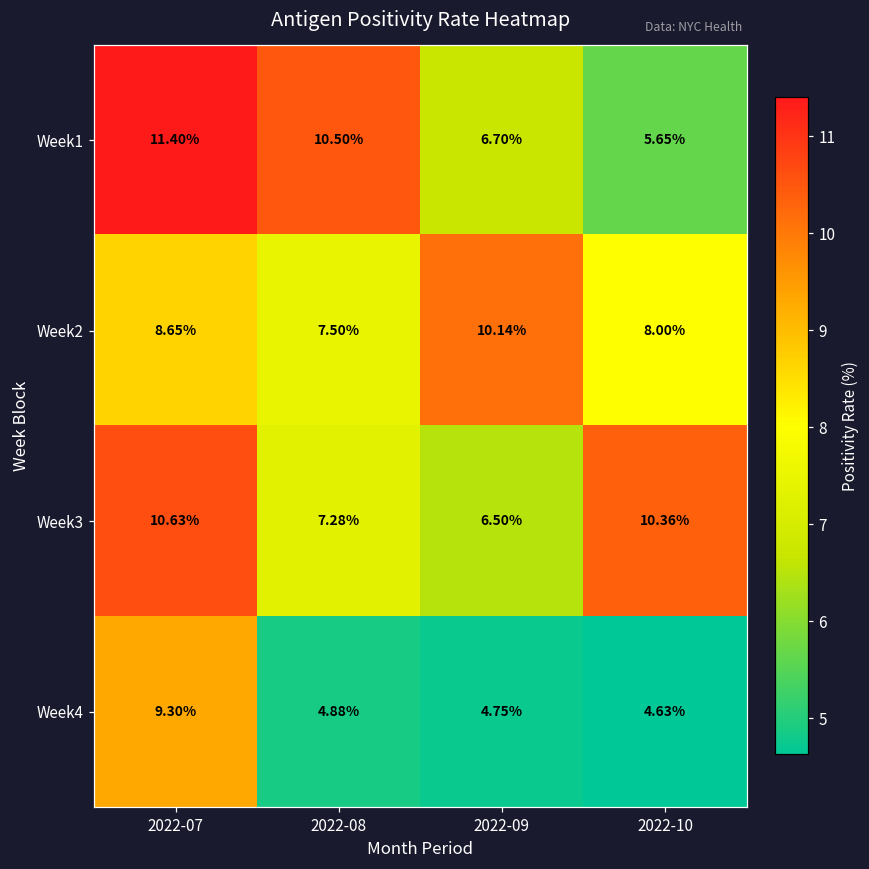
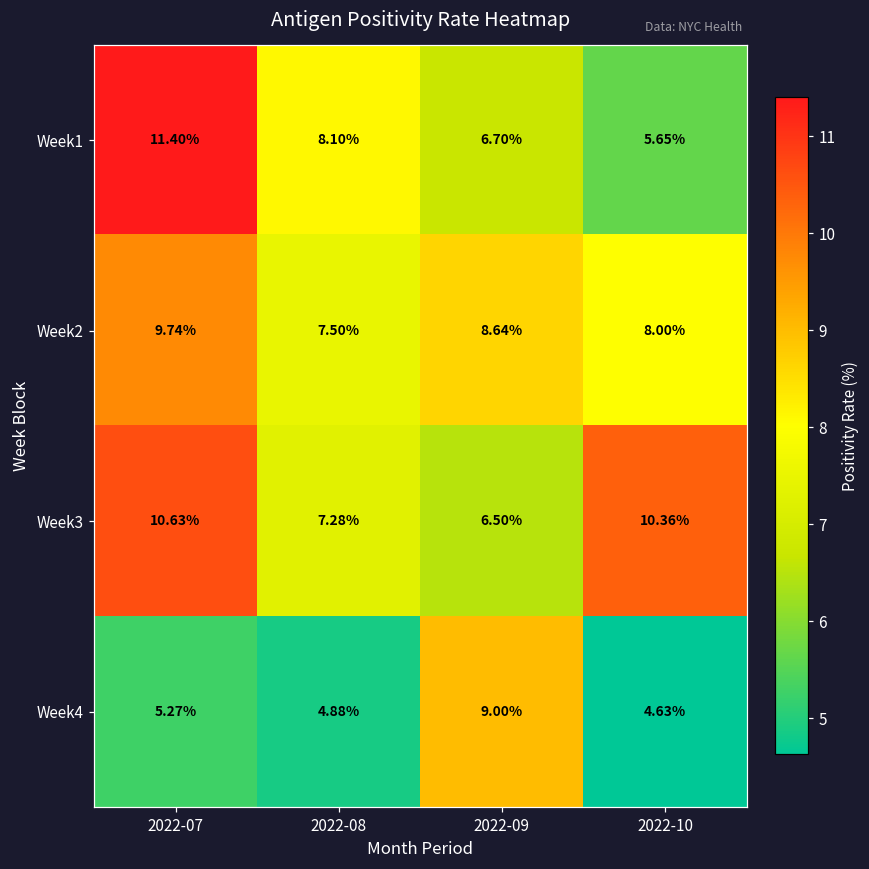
Week1, 2022-08: 10.50% -> 8.10%
Week2, 2022-07: 8.65% -> 9.74%
Week2, 2022-09: 10.14% -> 8.64%
Week4, 2022-07: 9.30% -> 5.27%
Week4, 2022-09: 4.75% -> 9.00%
